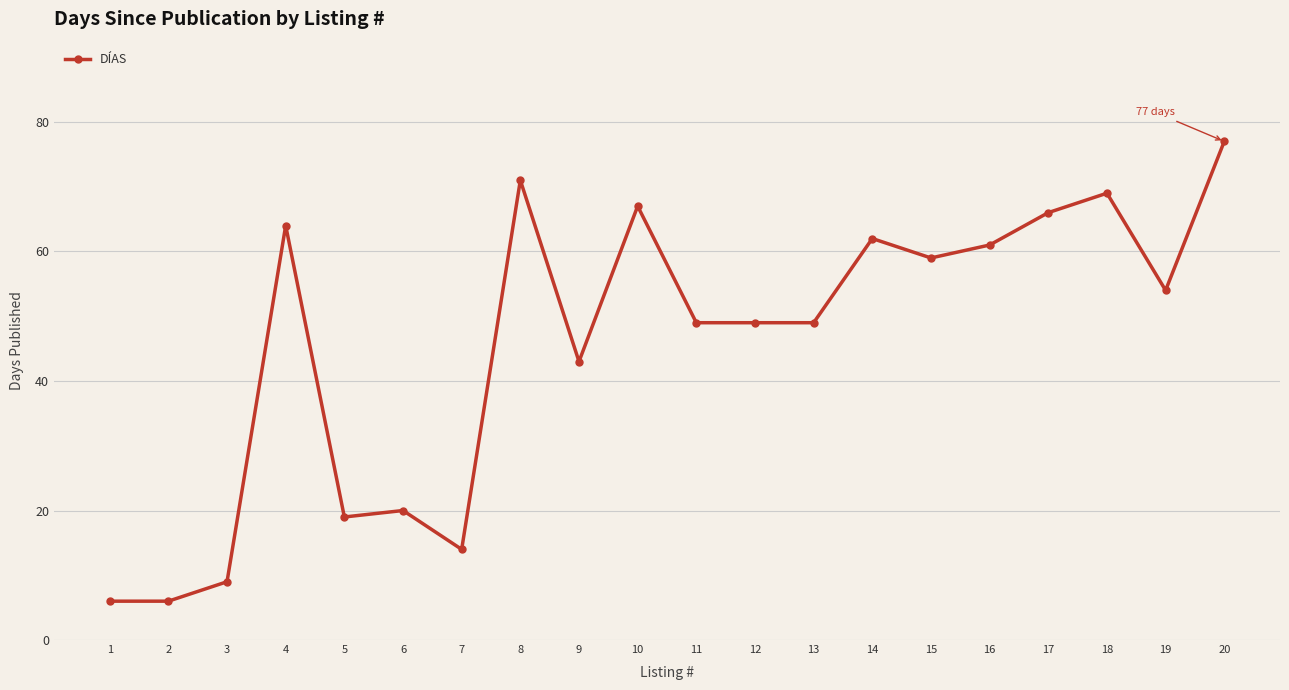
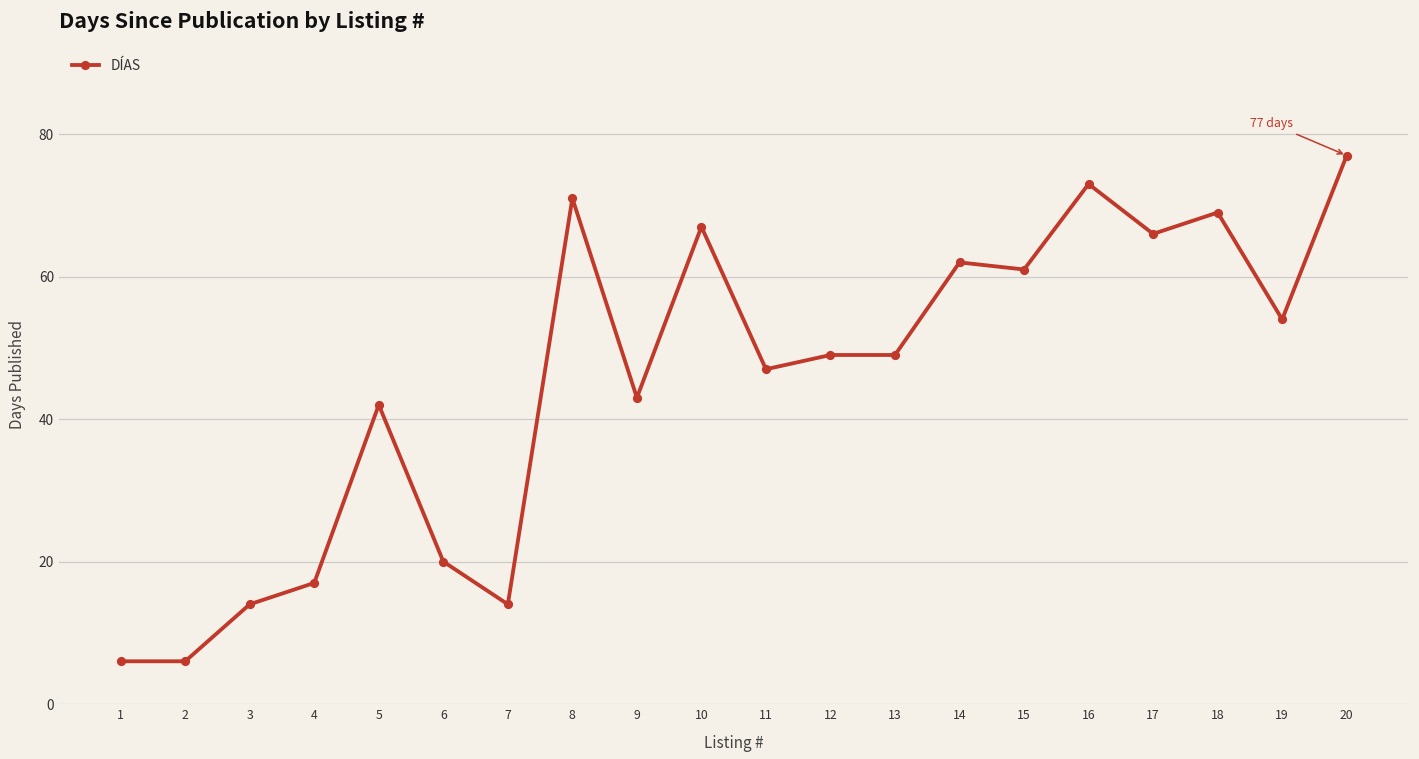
3: 9 -> 14
4: 64 -> 17
5: 19 -> 42
11: 49 -> 47
15: 59 -> 61
16: 61 -> 73
